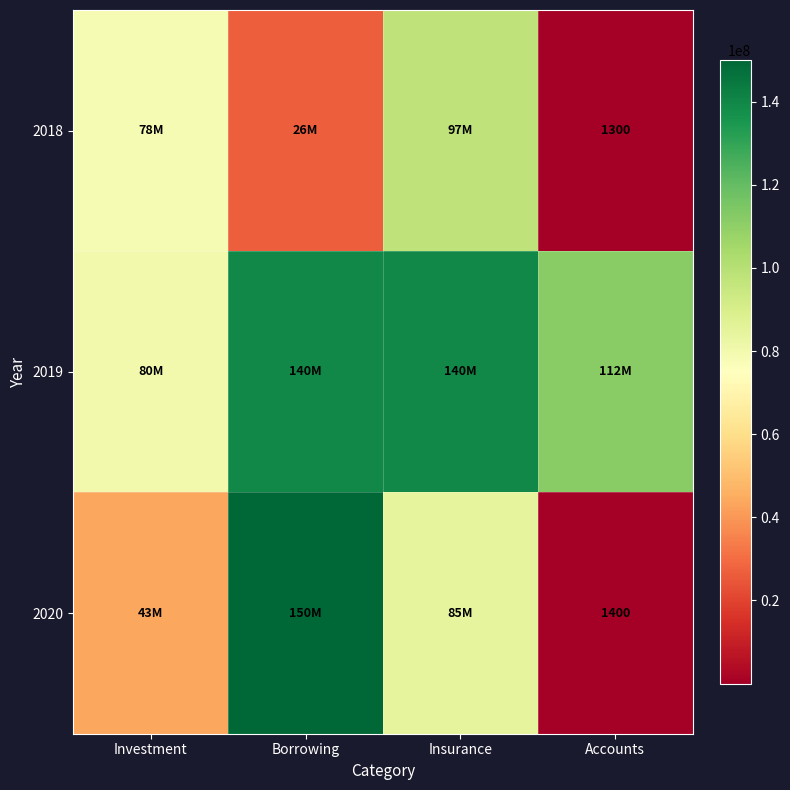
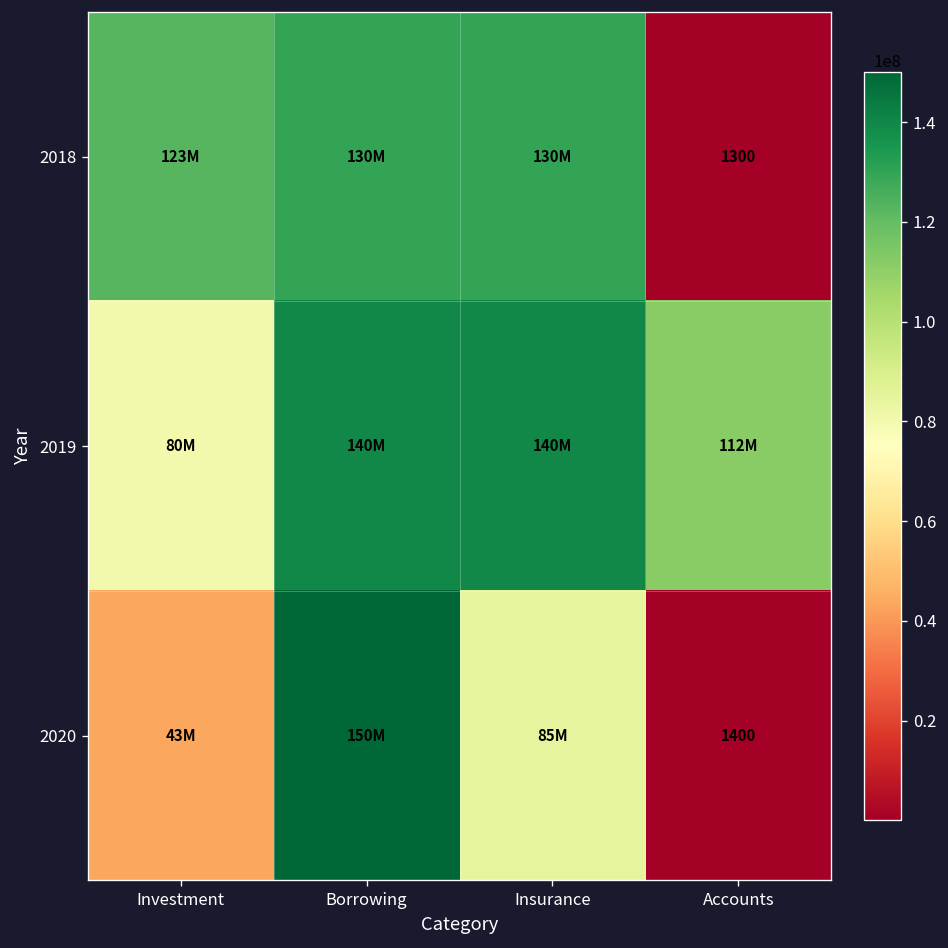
2018, Investment: 78M -> 123M
2018, Borrowing: 26M -> 130M
2018, Insurance: 97M -> 130M
